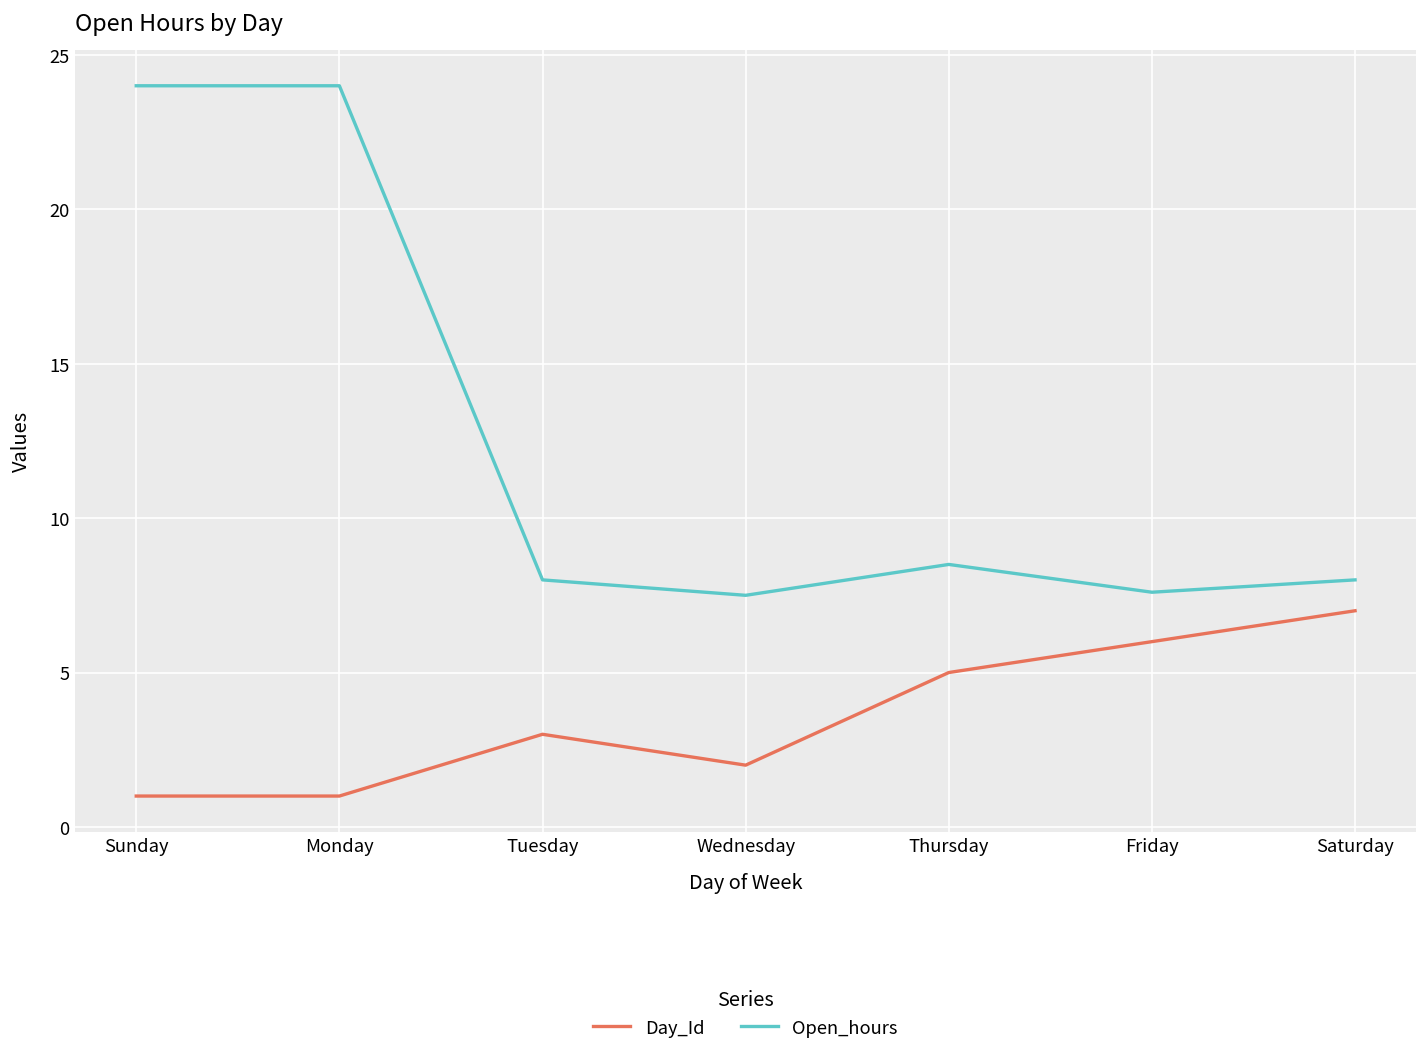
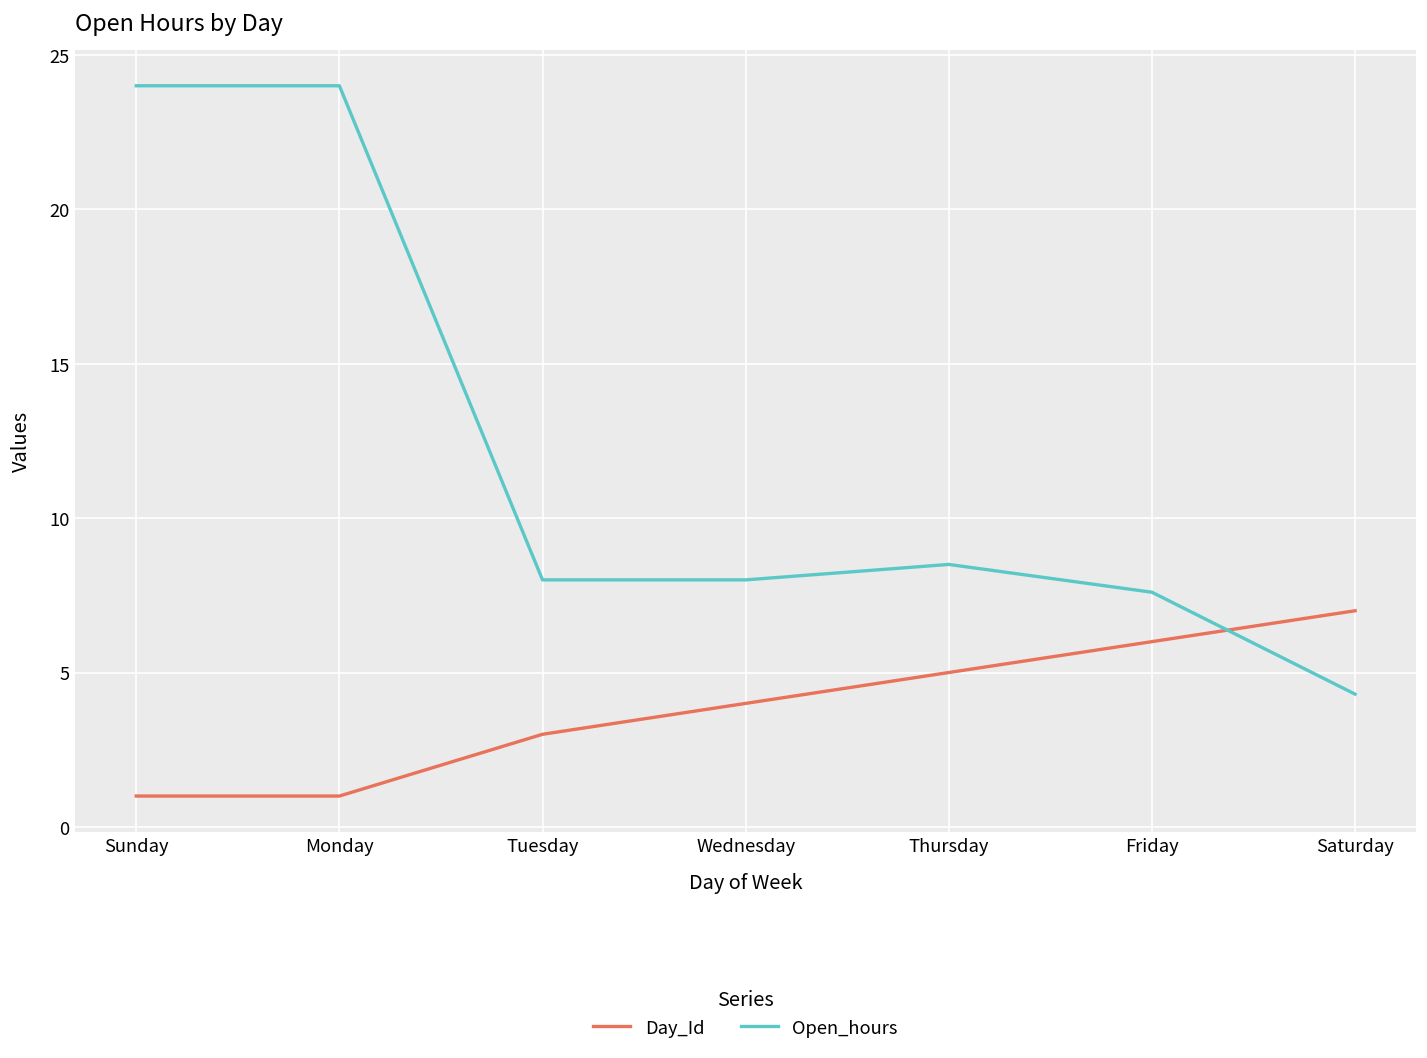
Day_Id, Wednesday: 2 -> 4
Open_hours, Wednesday: 7.5 -> 8.0
Open_hours, Saturday: 8.0 -> 4.3
